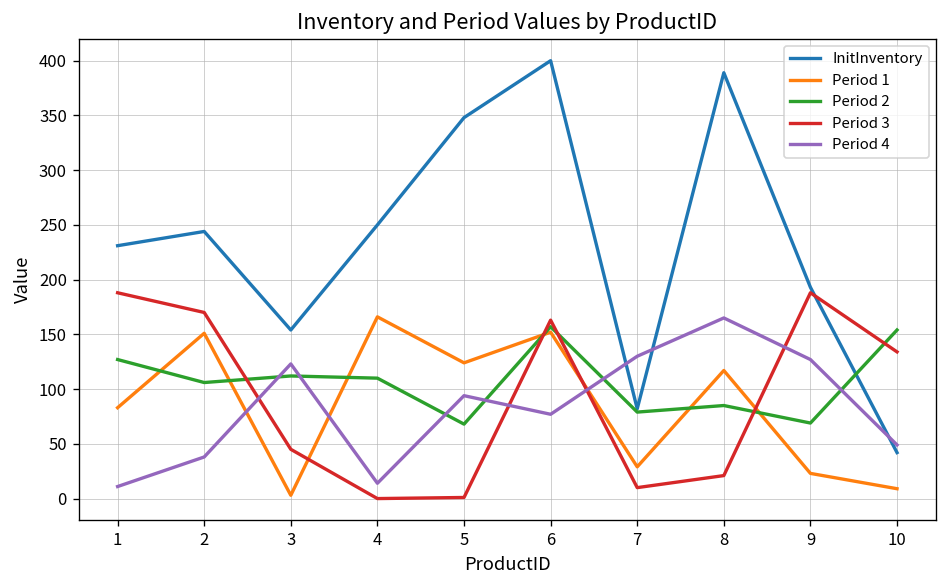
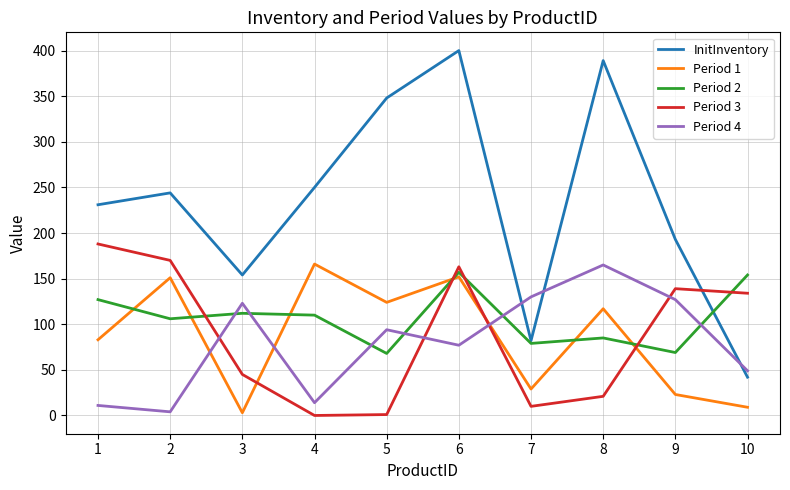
Period 4, 2: 40 -> 0
Period 3, 9: 190 -> 140
